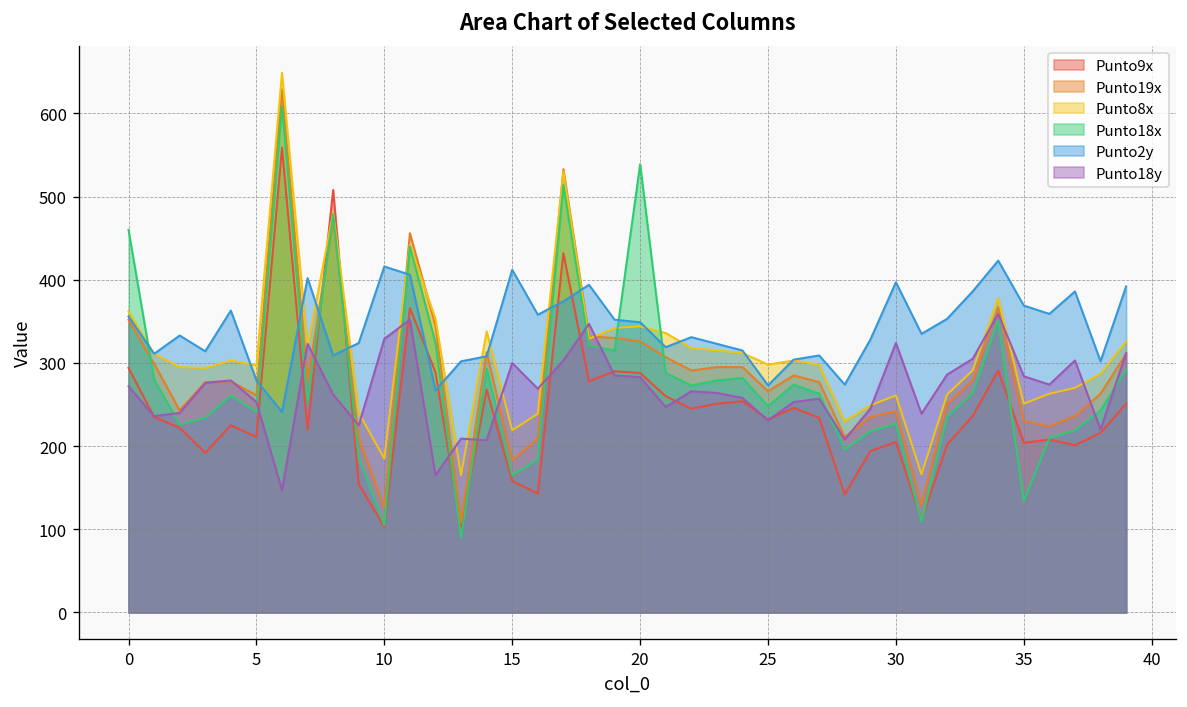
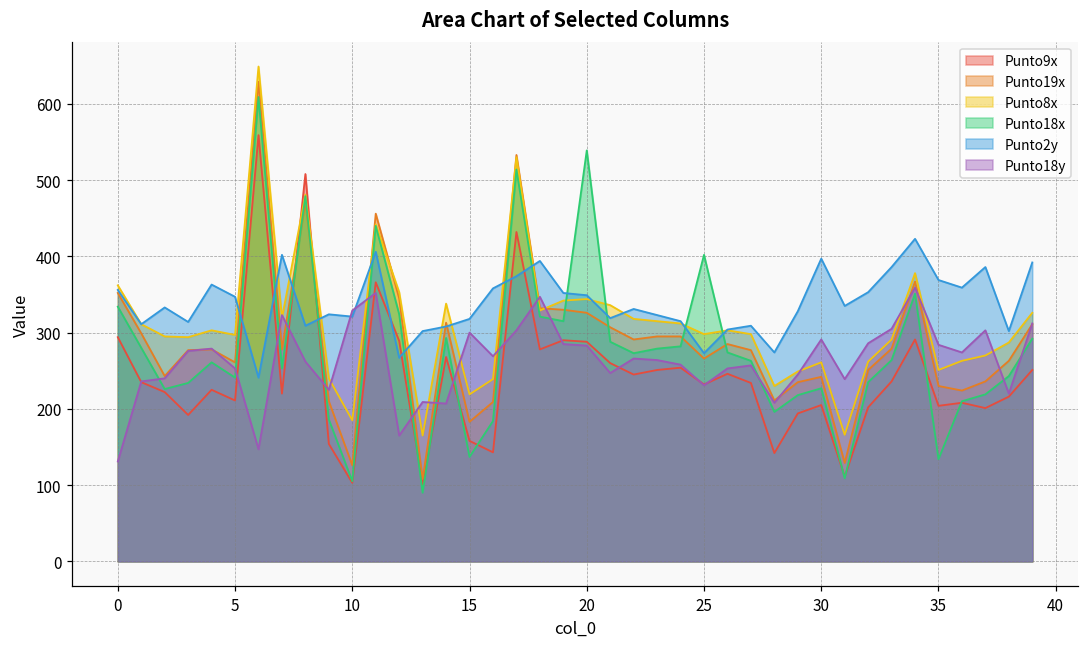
Punto18x, 0: 460 -> 330
Punto18y, 0: 270 -> 130
Punto2y, 5: 280 -> 350
Punto2y, 10: 420 -> 320
Punto18x, 15: 170 -> 140
Punto2y, 15: 410 -> 320
Punto18x, 25: 250 -> 400
Punto18y, 30: 320 -> 290
